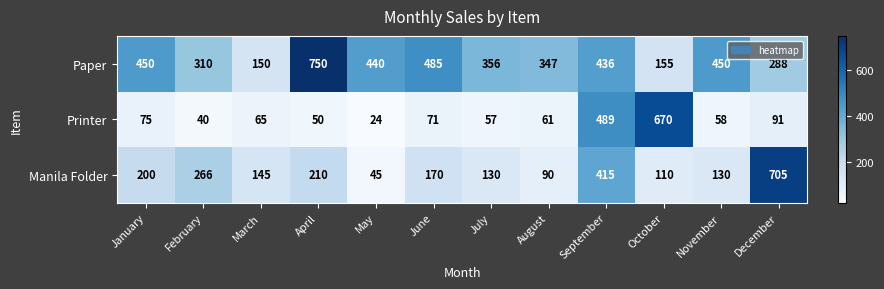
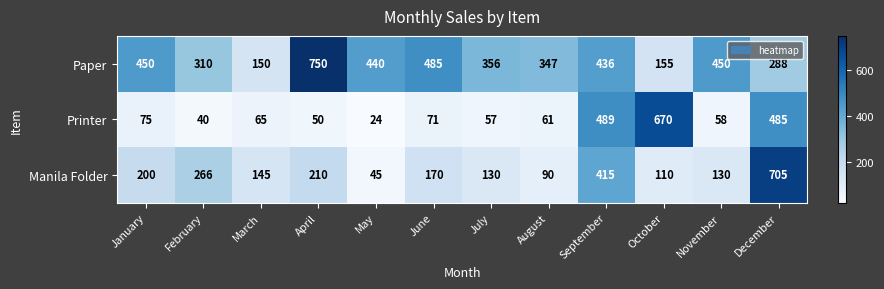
Printer, December: 91 -> 485
